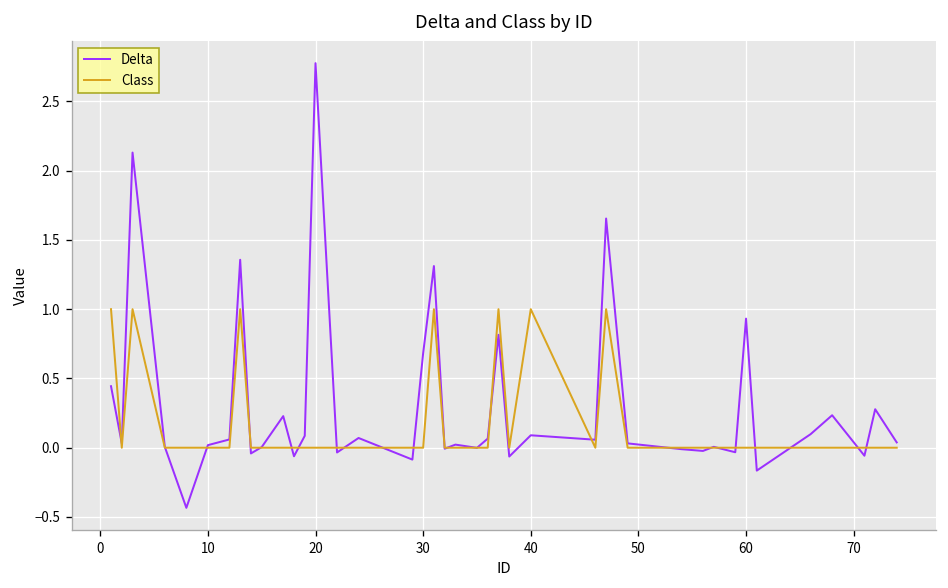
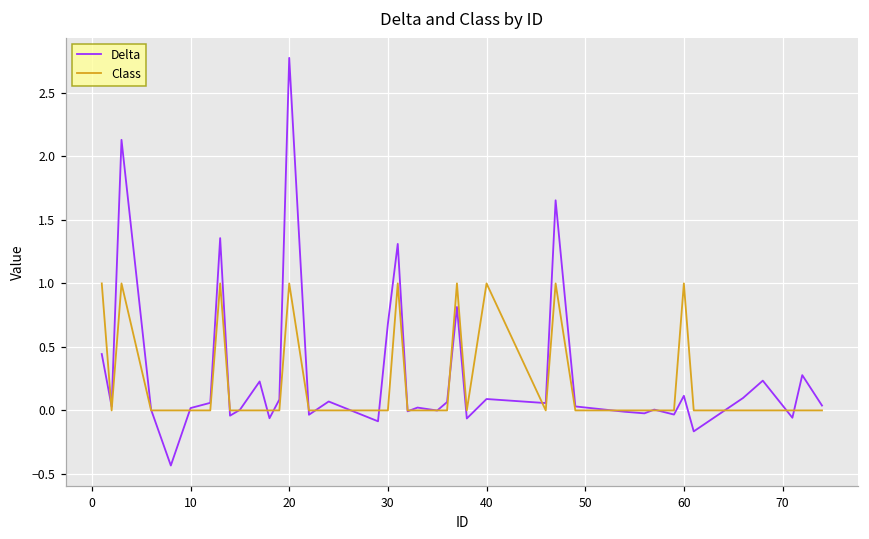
Class, 20: 0 -> 1
Delta, 60: 0.93 -> 0.11
Class, 60: 0 -> 1
